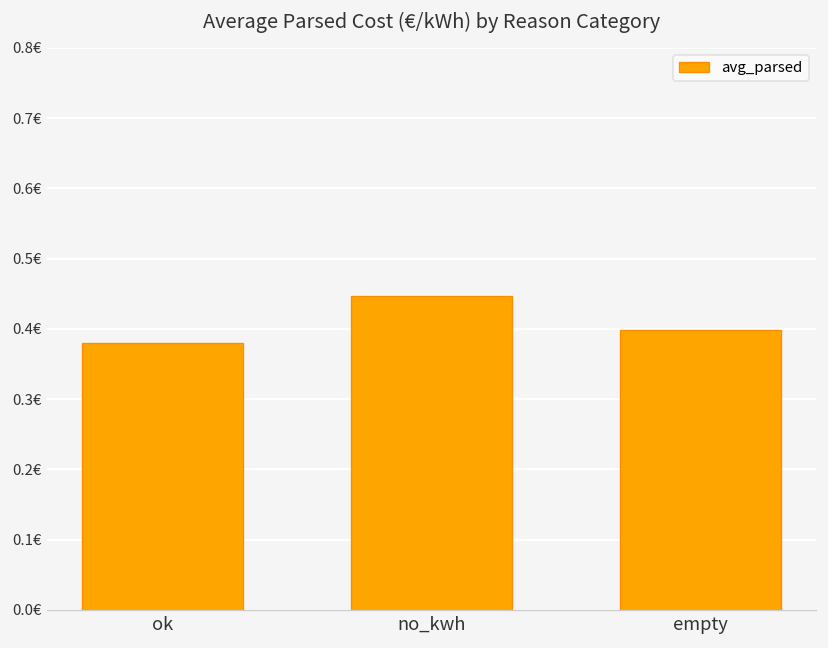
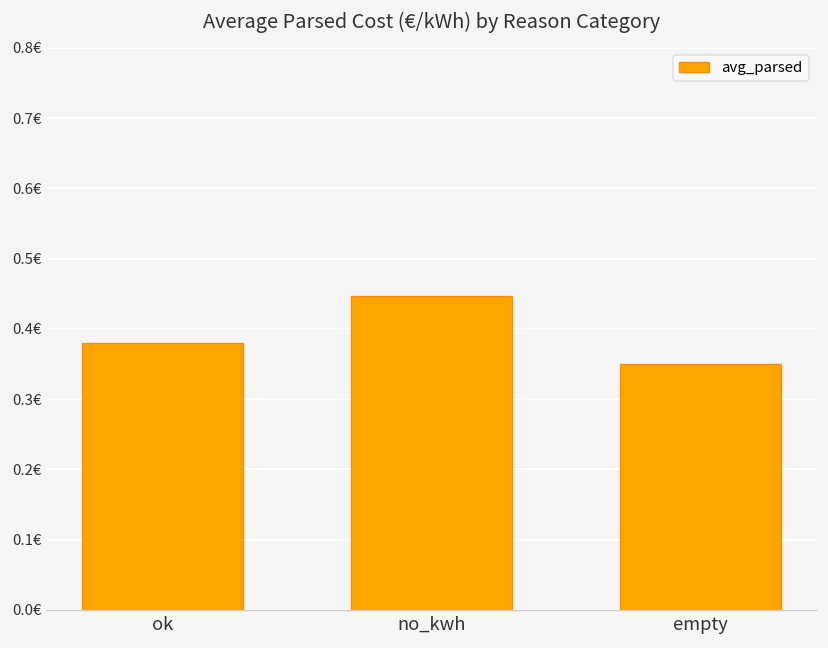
empty: 0.40€ -> 0.35€
